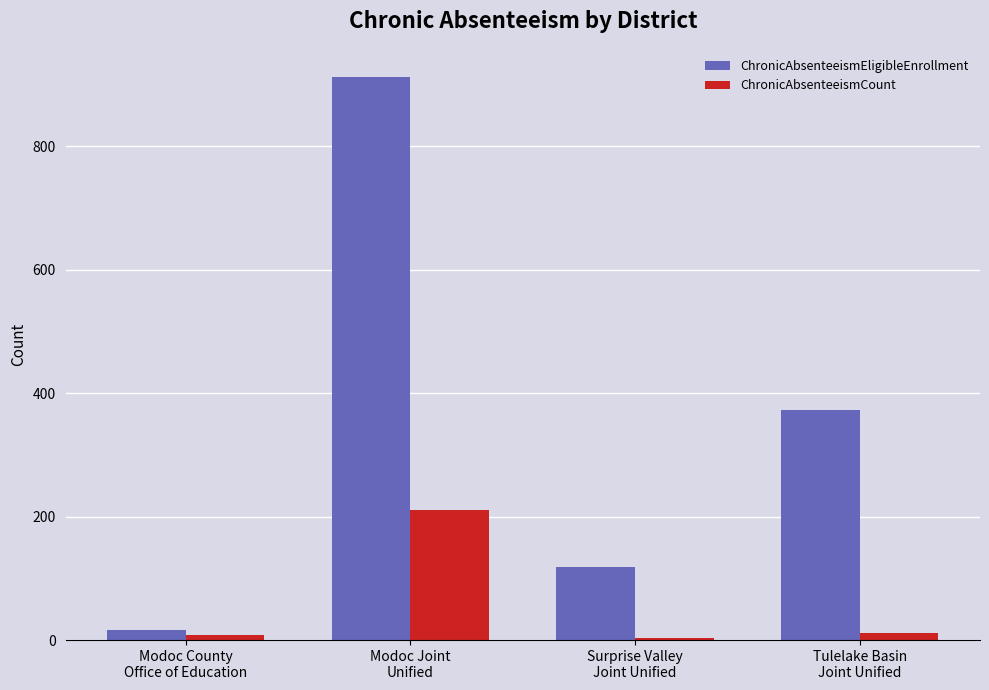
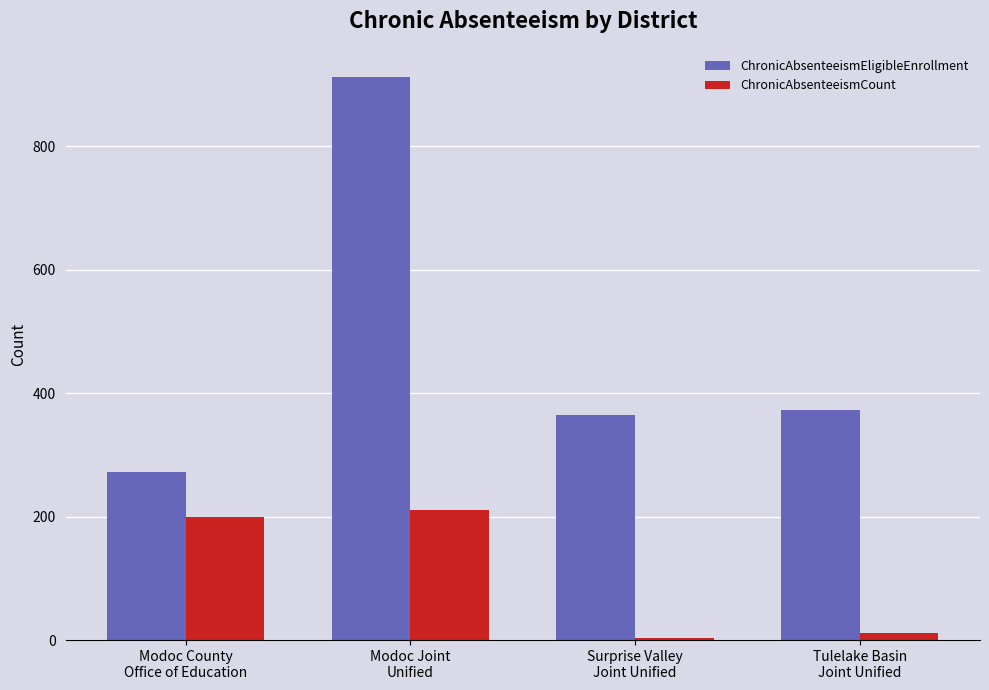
ChronicAbsenteeismEligibleEnrollment, Modoc County Office of Education: 20 -> 270
ChronicAbsenteeismCount, Modoc County Office of Education: 10 -> 200
ChronicAbsenteeismEligibleEnrollment, Surprise Valley Joint Unified: 120 -> 370
